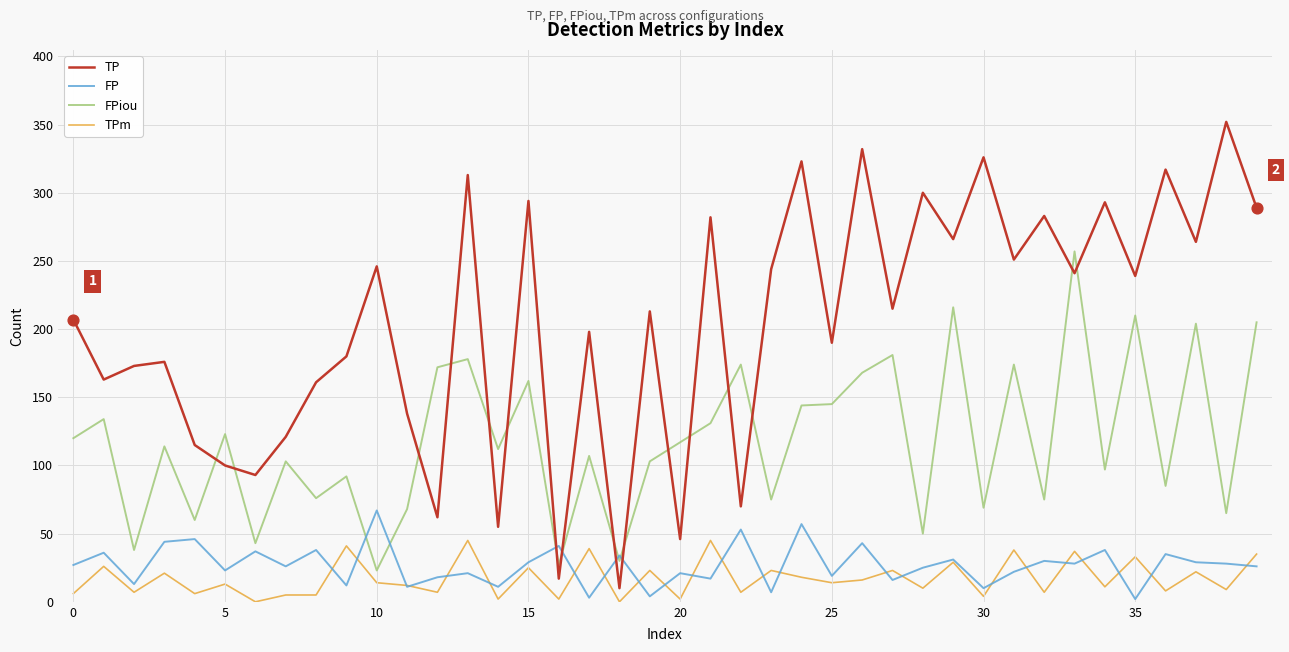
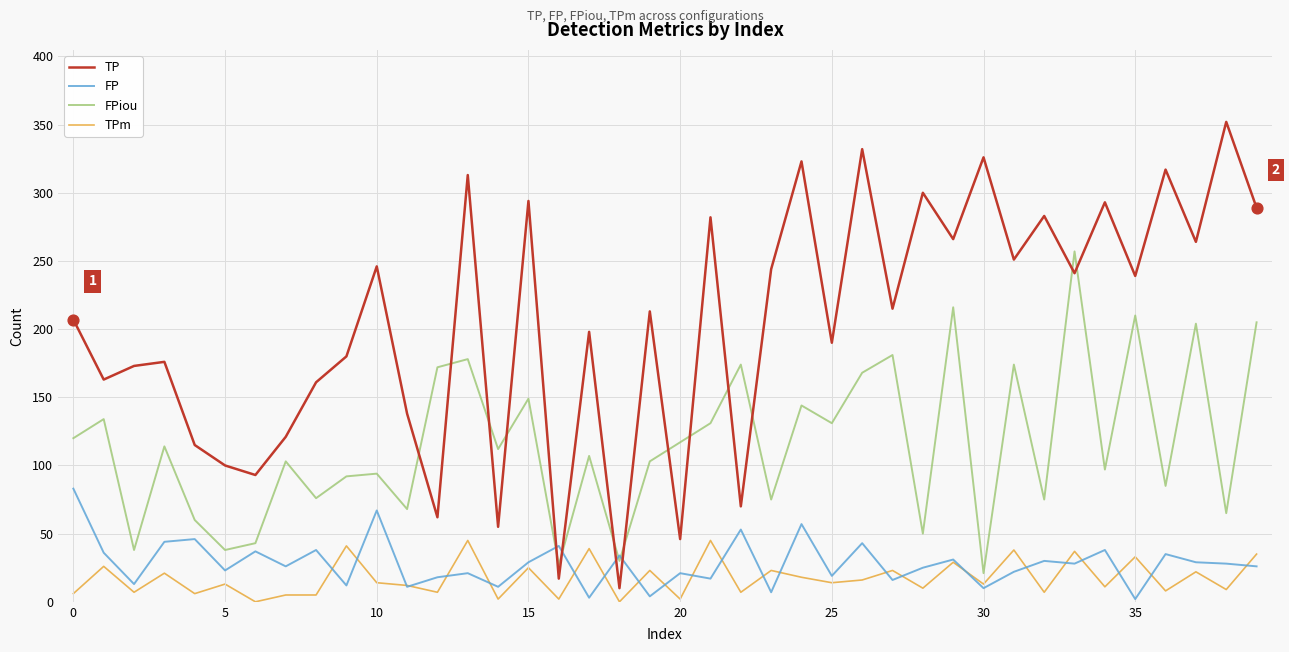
FP, 0: 27 -> 83
FPiou, 5: 123 -> 38
FPiou, 10: 23 -> 94
FPiou, 15: 162 -> 149
FPiou, 25: 145 -> 131
FPiou, 30: 69 -> 21
TPm, 30: 4 -> 13
